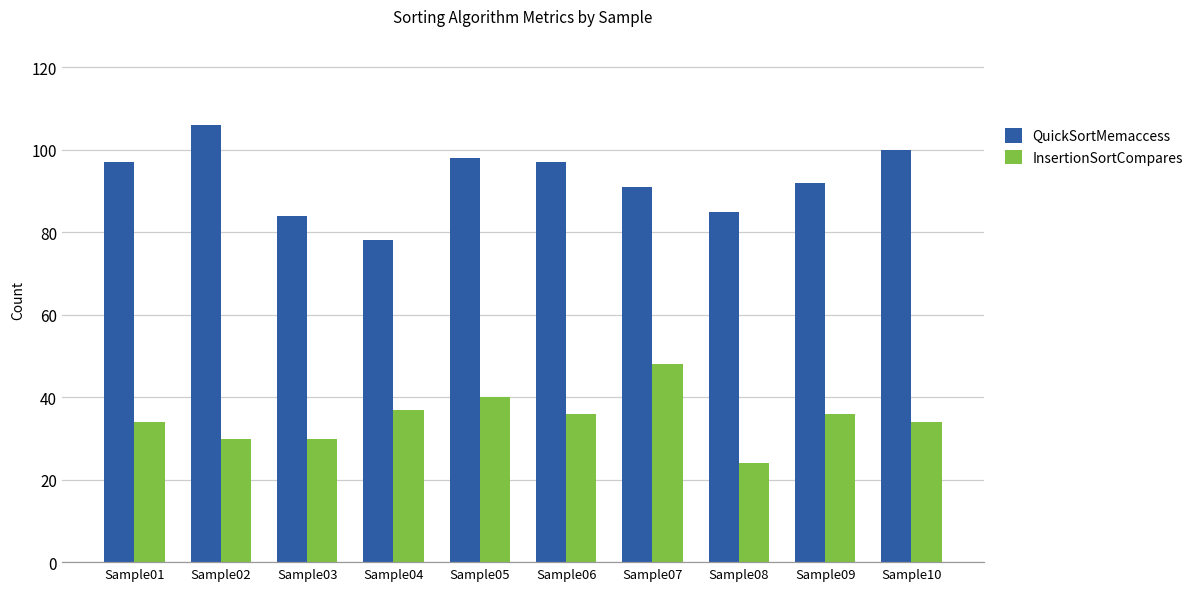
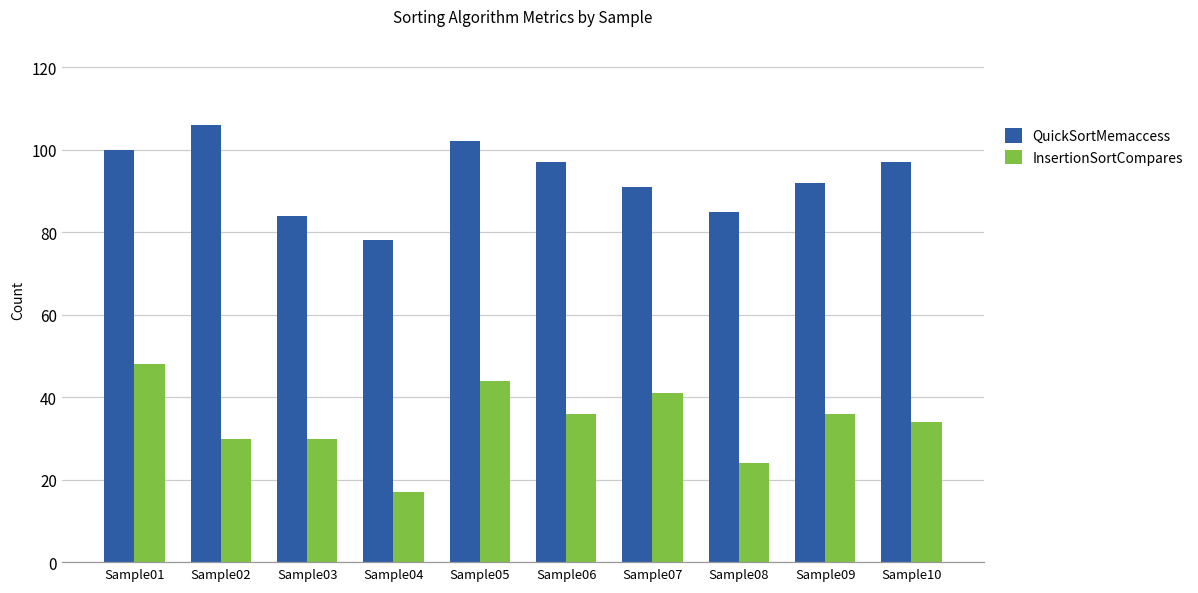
QuickSortMemaccess, Sample01: 97 -> 100
InsertionSortCompares, Sample01: 34 -> 48
InsertionSortCompares, Sample04: 37 -> 17
QuickSortMemaccess, Sample05: 98 -> 102
InsertionSortCompares, Sample05: 40 -> 44
InsertionSortCompares, Sample07: 48 -> 41
QuickSortMemaccess, Sample10: 100 -> 97
